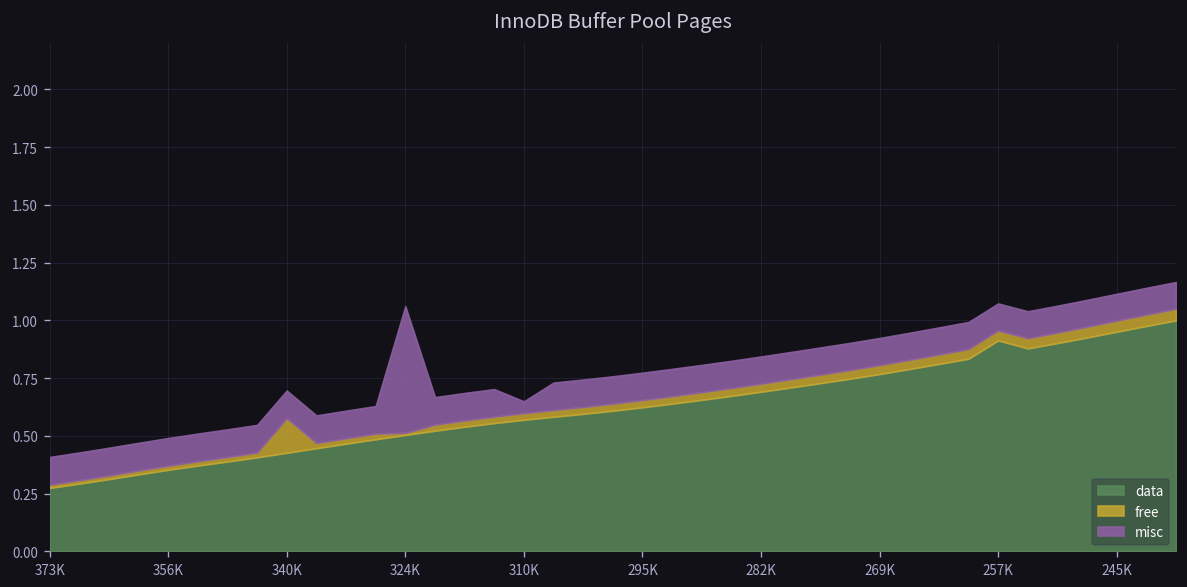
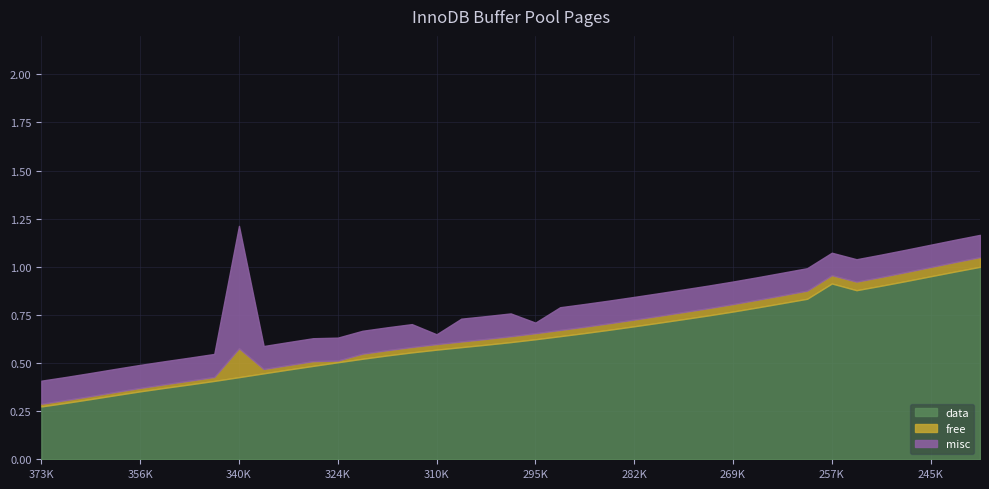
misc, 340K: 0.12 -> 0.64
misc, 324K: 0.55 -> 0.12
misc, 295K: 0.12 -> 0.05
